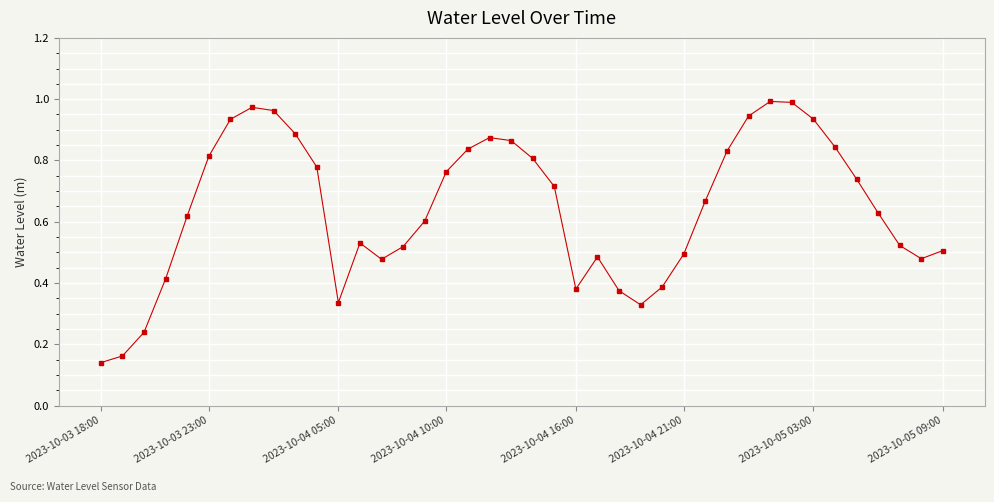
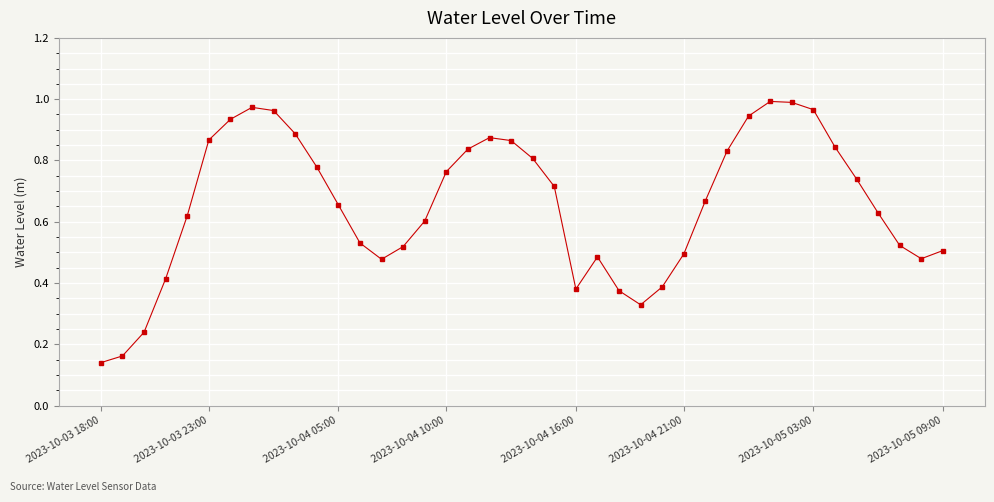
2023-10-03 23:00: 0.81 -> 0.87
2023-10-04 05:00: 0.34 -> 0.65
2023-10-05 03:00: 0.93 -> 0.97
